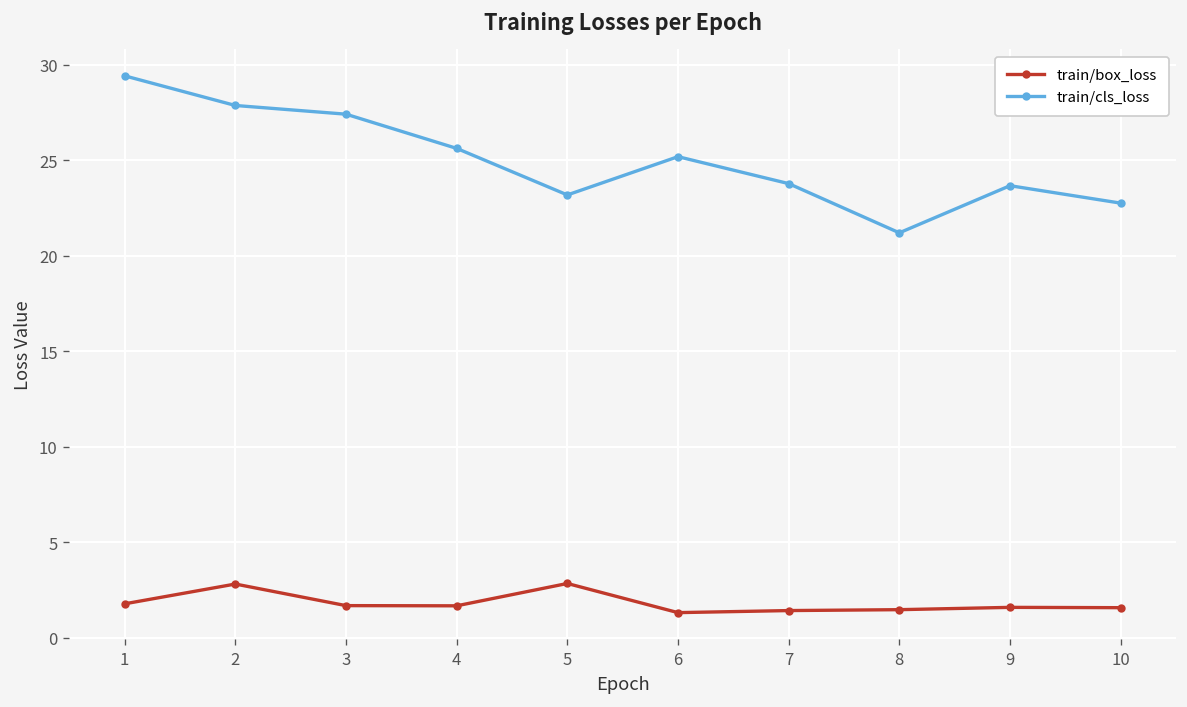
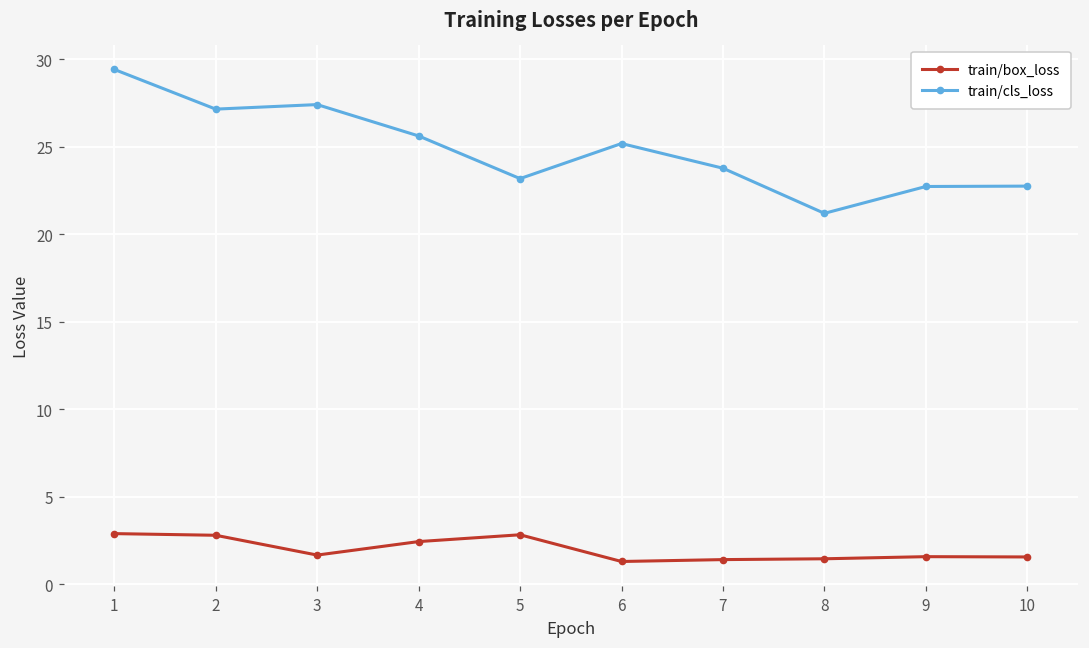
train/box_loss, 1: 1.8 -> 2.9
train/cls_loss, 2: 27.9 -> 27.2
train/box_loss, 4: 1.7 -> 2.5
train/cls_loss, 9: 23.7 -> 22.7
